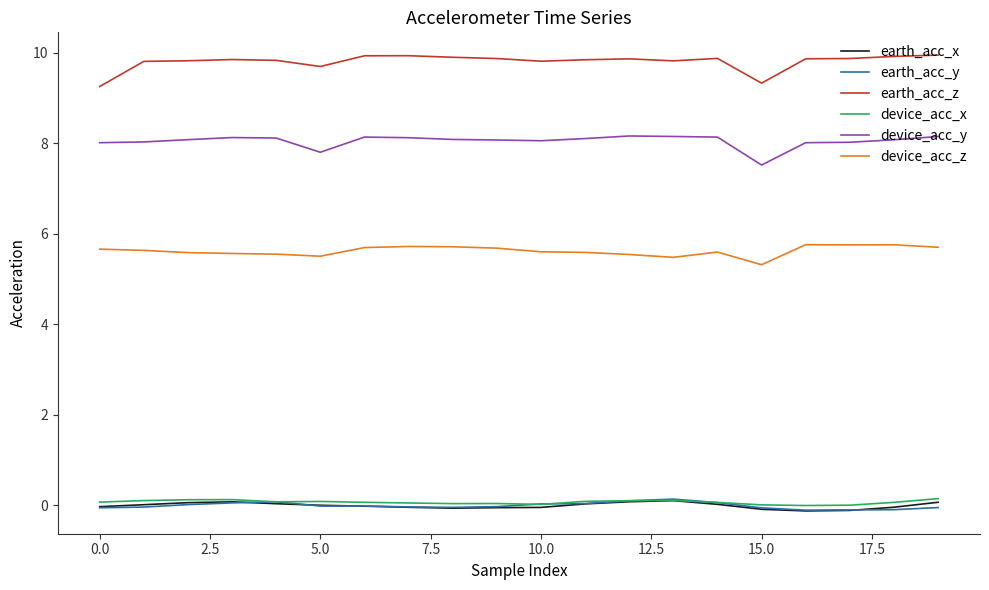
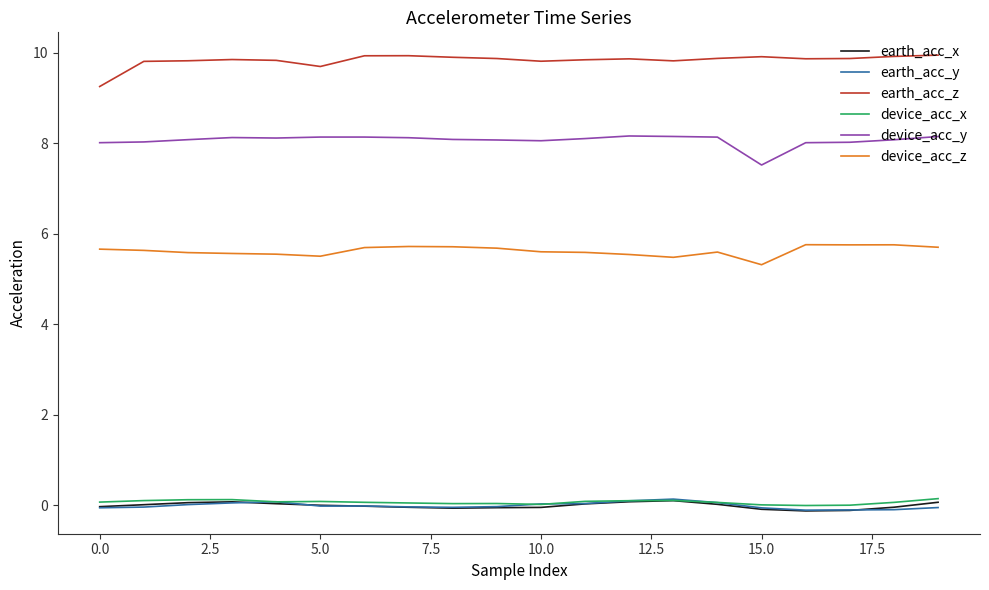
device_acc_y, 5.0: 7.8 -> 8.1
earth_acc_z, 15.0: 9.3 -> 9.9
